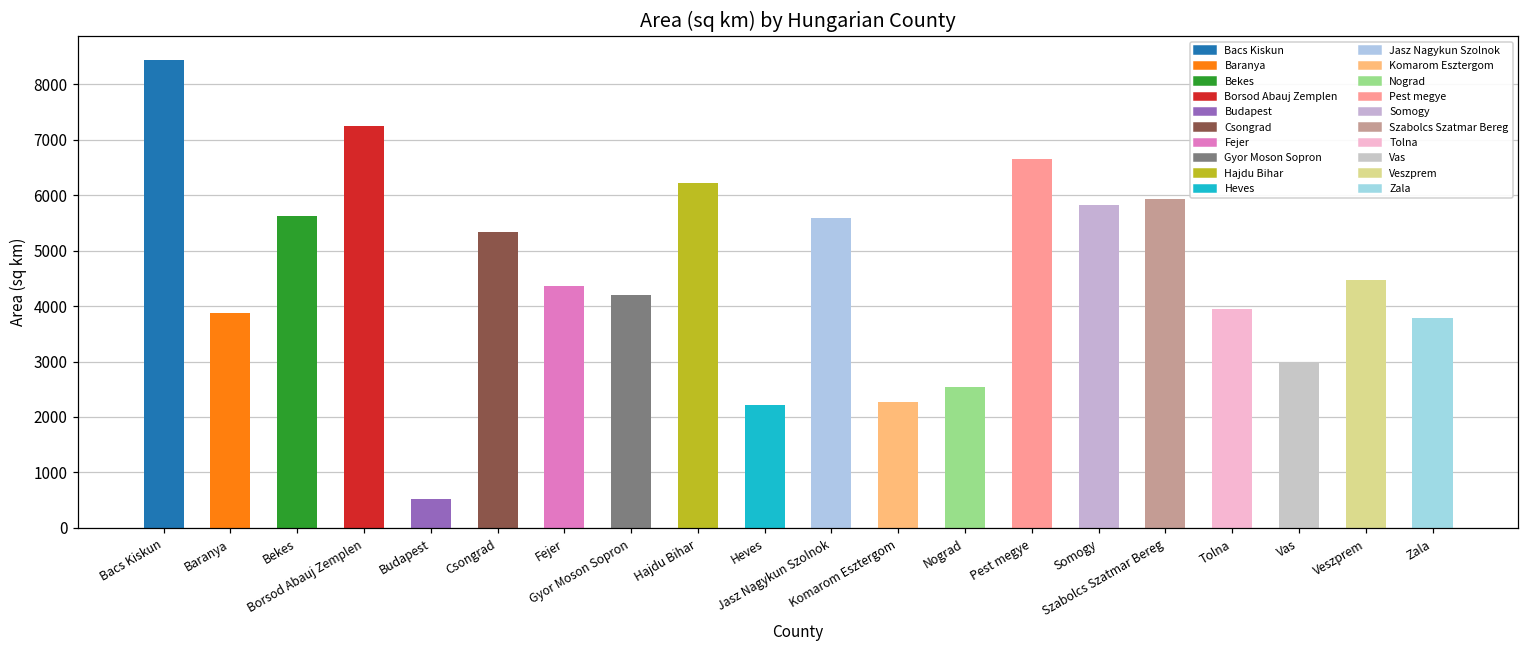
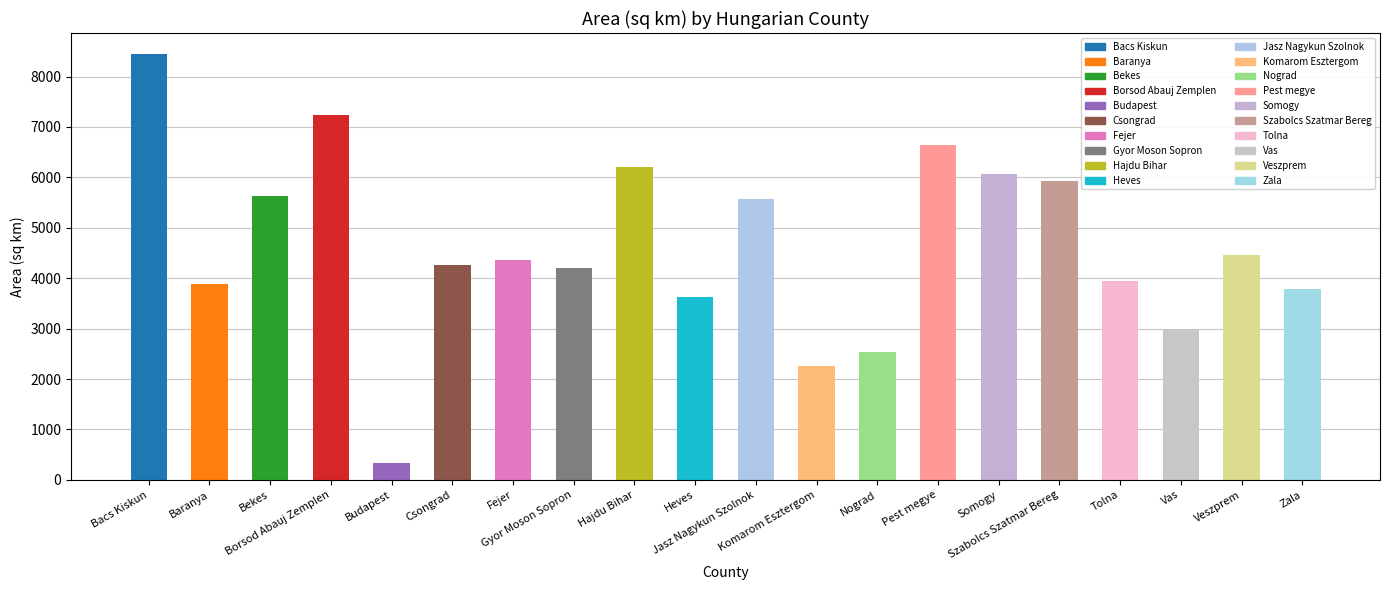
Budapest: 500 -> 300
Csongrad: 5300 -> 4300
Heves: 2200 -> 3600
Somogy: 5800 -> 6100
